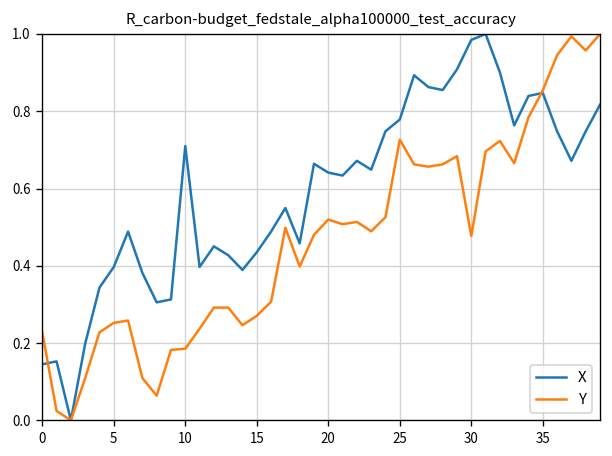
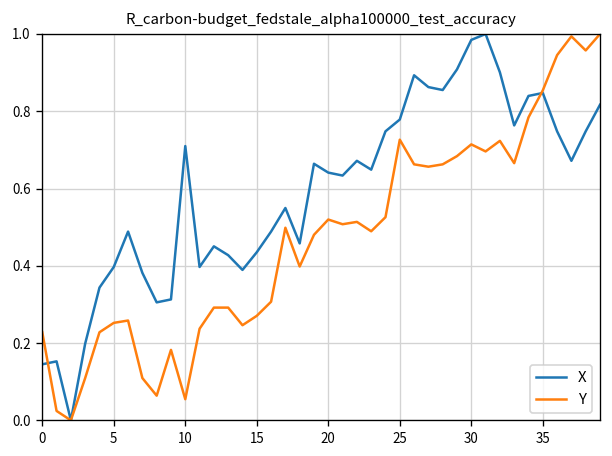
Y, 10: 0.19 -> 0.05
Y, 30: 0.48 -> 0.71
